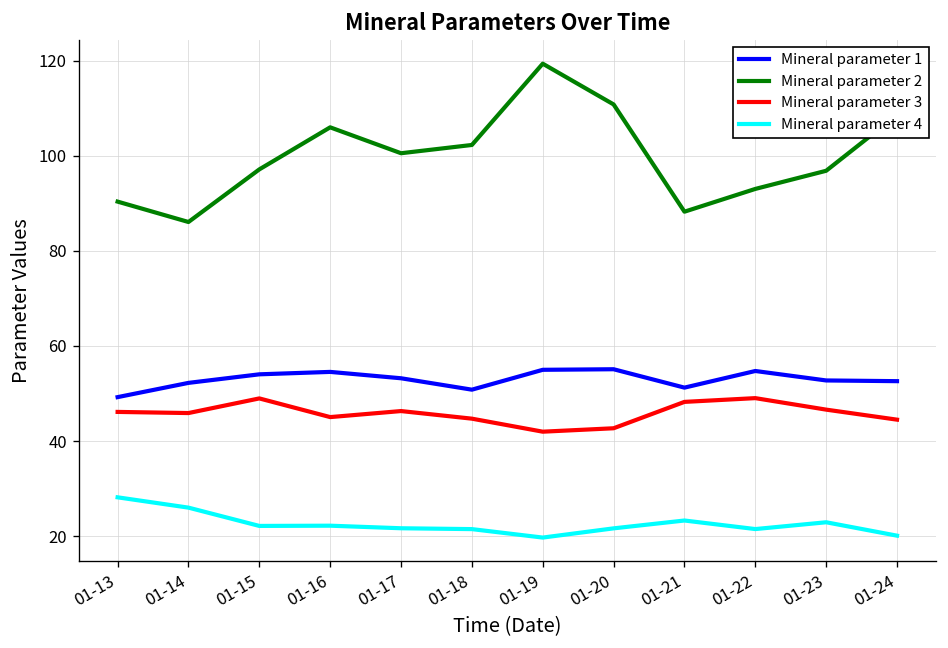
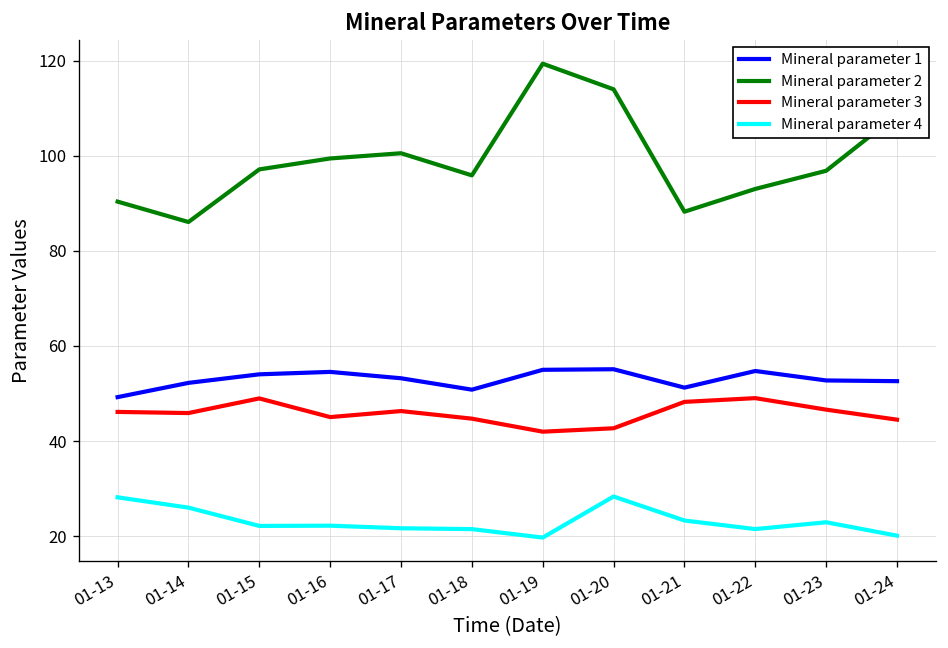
Mineral parameter 2, 01-16: 106 -> 99
Mineral parameter 2, 01-18: 102 -> 96
Mineral parameter 2, 01-20: 111 -> 114
Mineral parameter 4, 01-20: 22 -> 28
